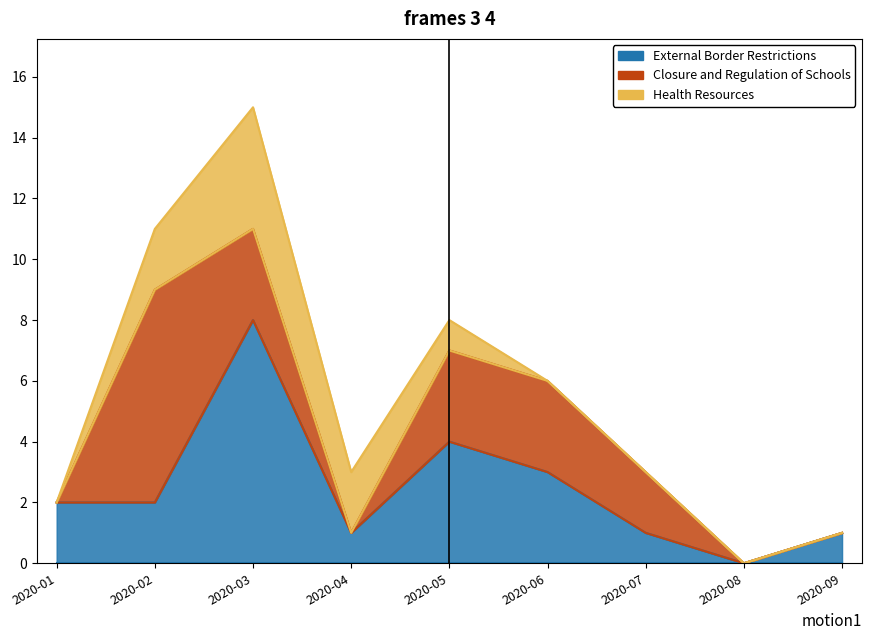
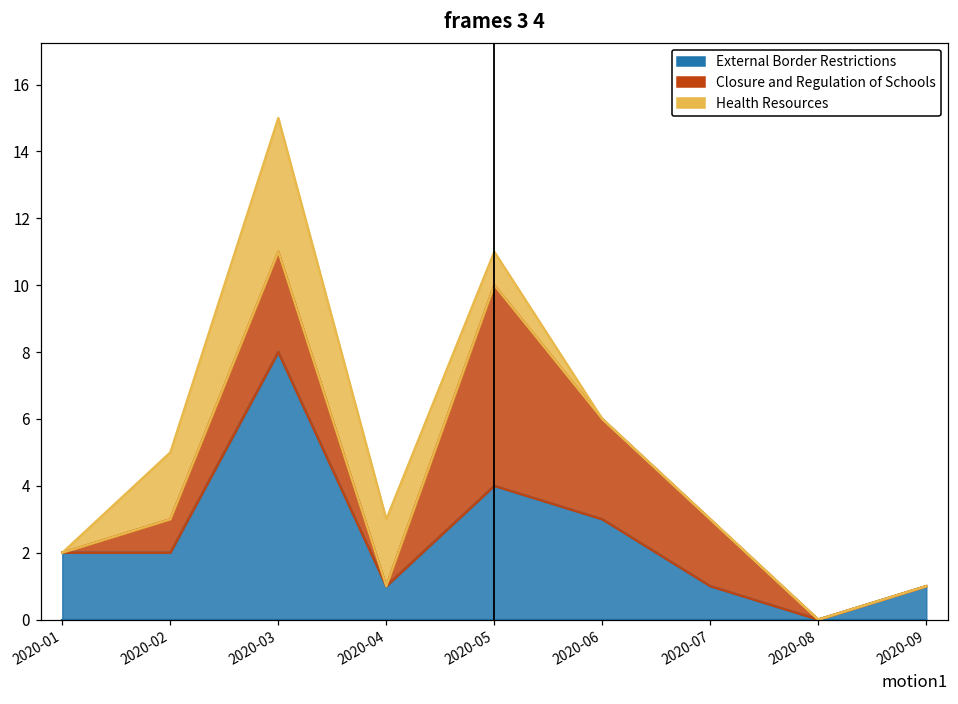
Closure and Regulation of Schools, 2020-02: 7 -> 1
Closure and Regulation of Schools, 2020-05: 3 -> 6
